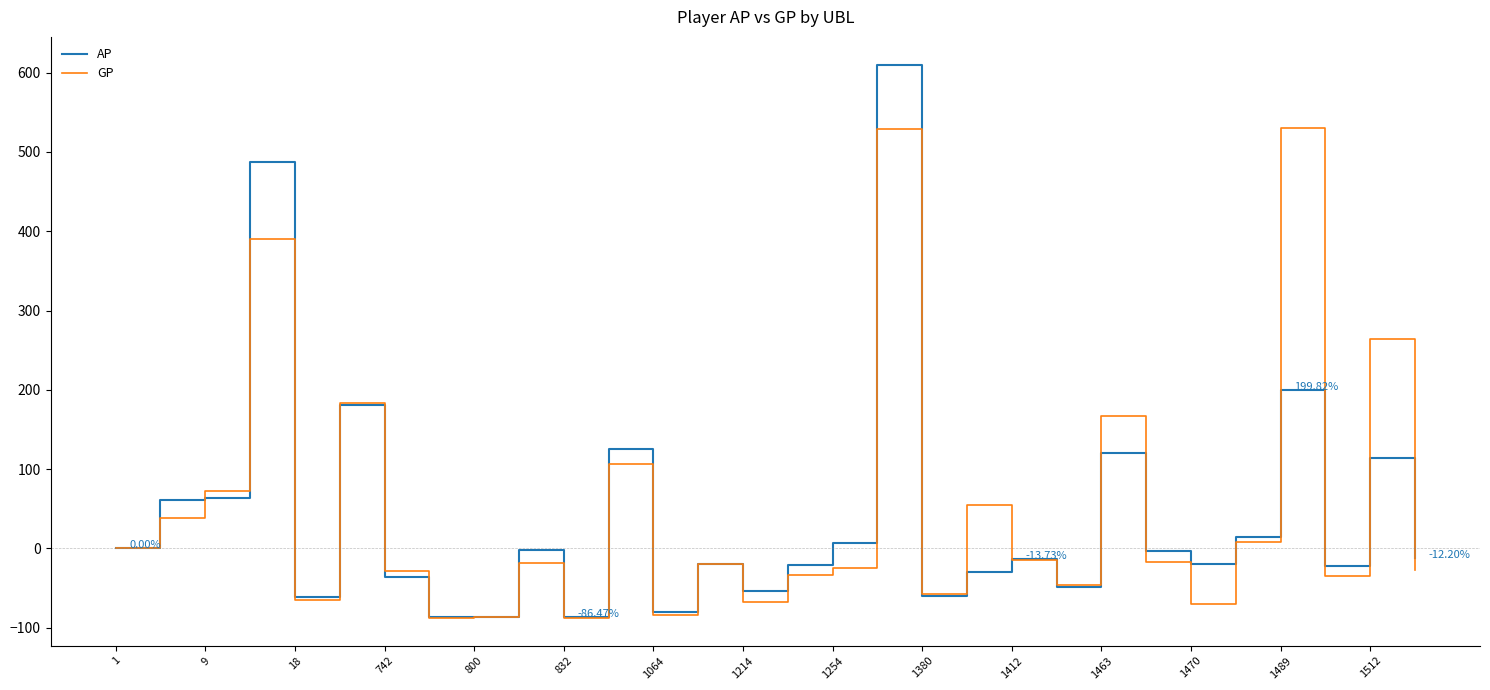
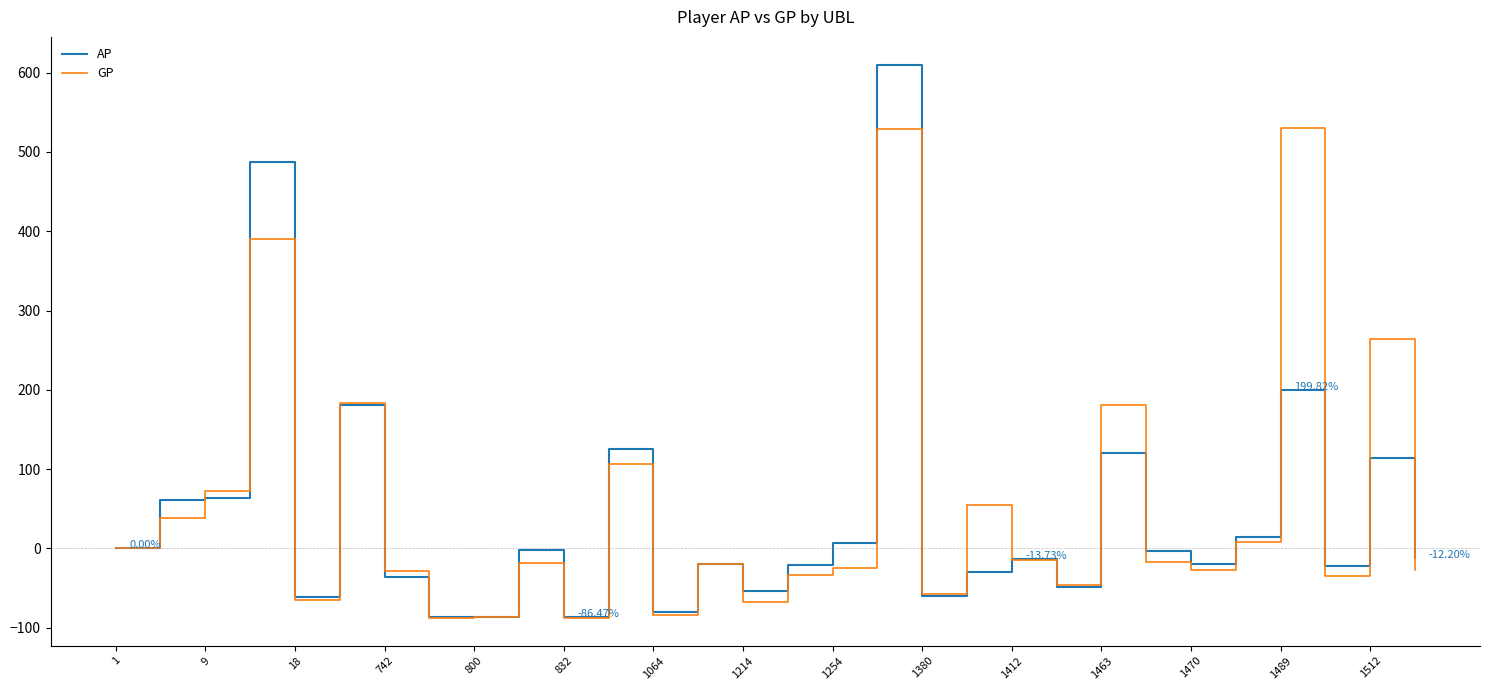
GP, 1463: 170 -> 180
GP, 1470: -70 -> -30
